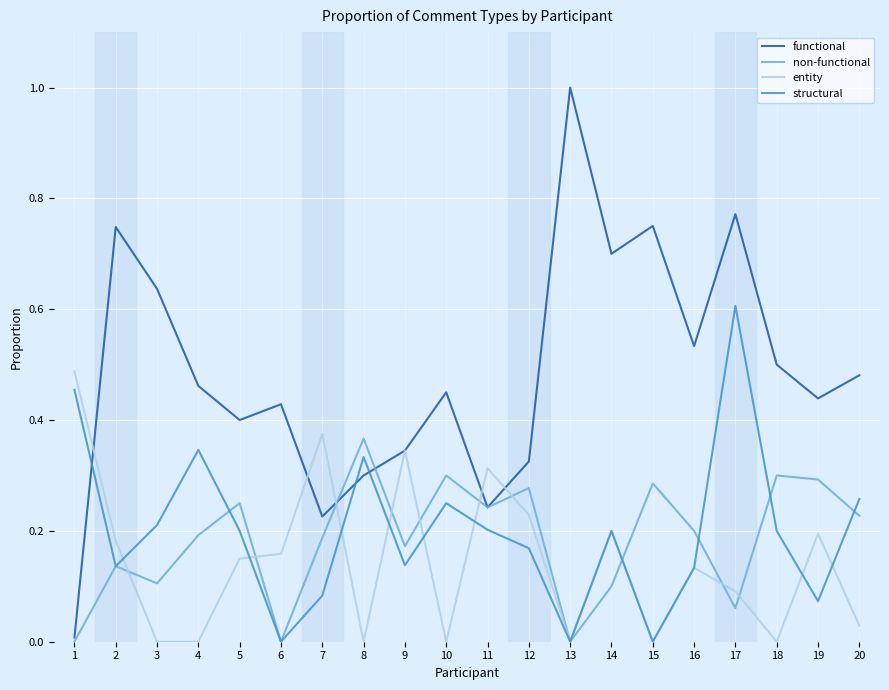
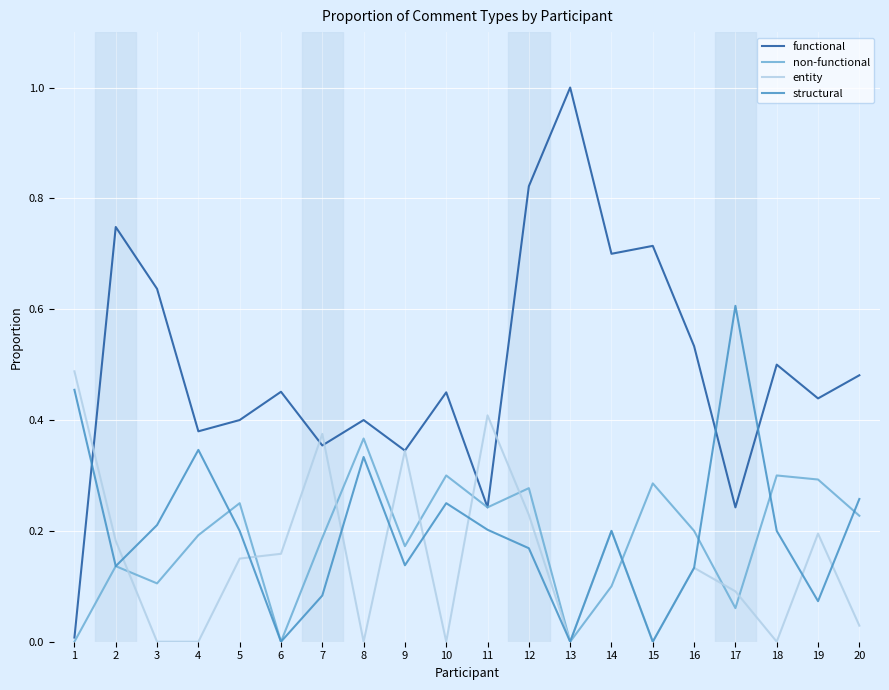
functional, 4: 0.46 -> 0.38
functional, 6: 0.43 -> 0.45
functional, 7: 0.23 -> 0.35
functional, 8: 0.3 -> 0.4
entity, 11: 0.31 -> 0.41
functional, 12: 0.33 -> 0.82
functional, 15: 0.75 -> 0.71
functional, 17: 0.77 -> 0.24
